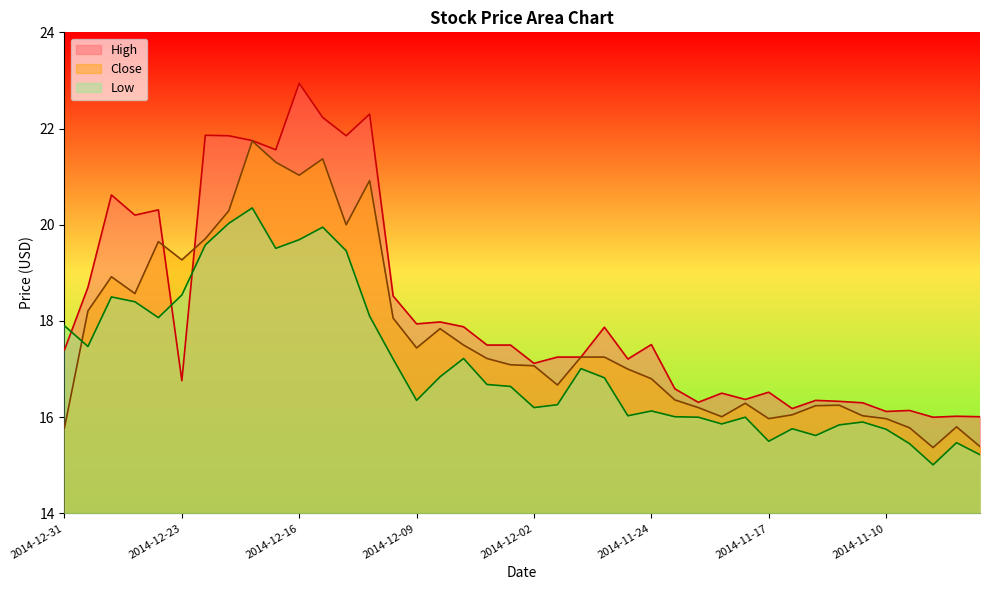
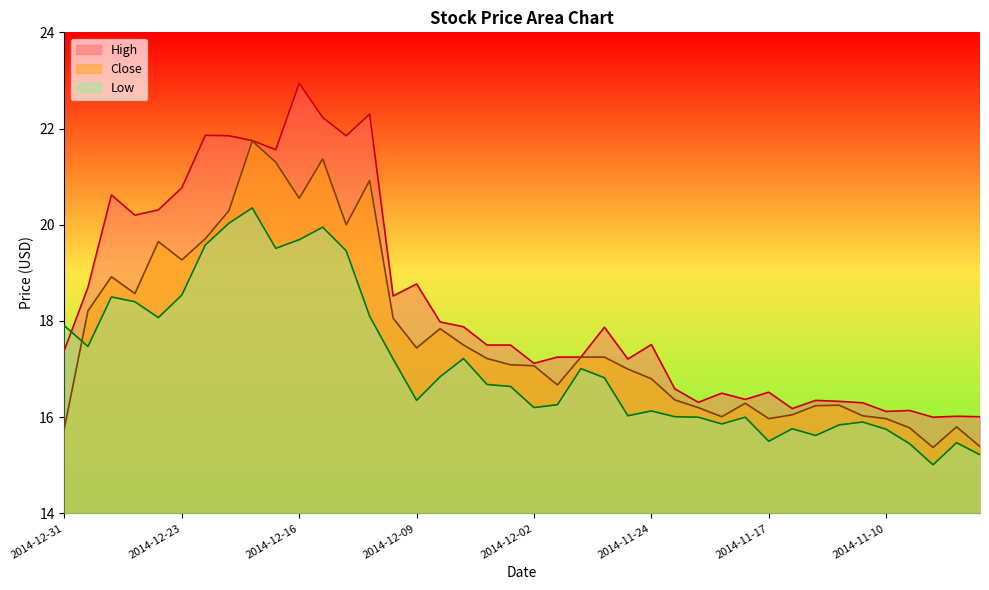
High, 2014-12-23: 16.8 -> 20.8
Close, 2014-12-16: 21.0 -> 20.6
High, 2014-12-09: 17.9 -> 18.8
